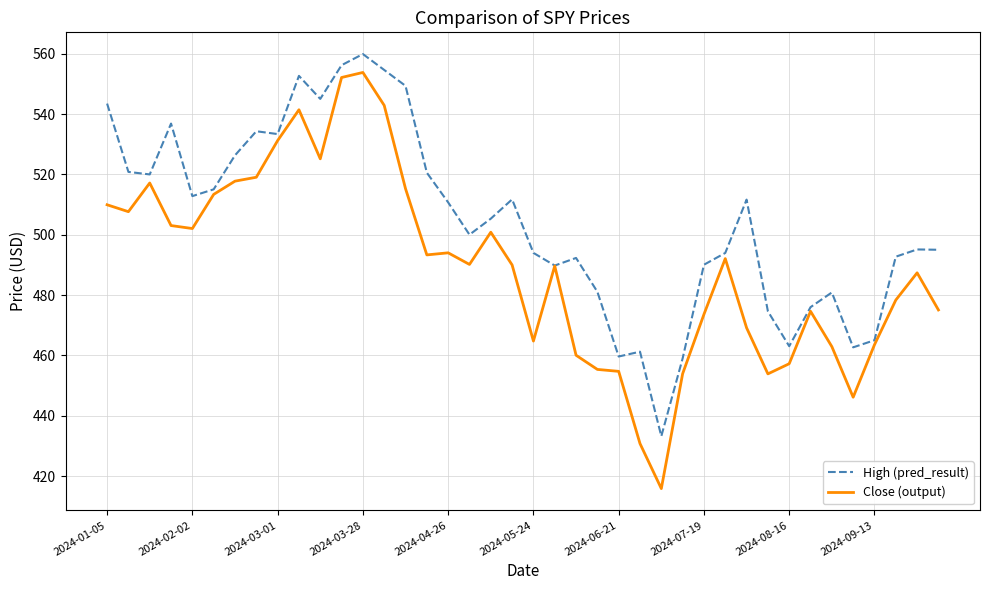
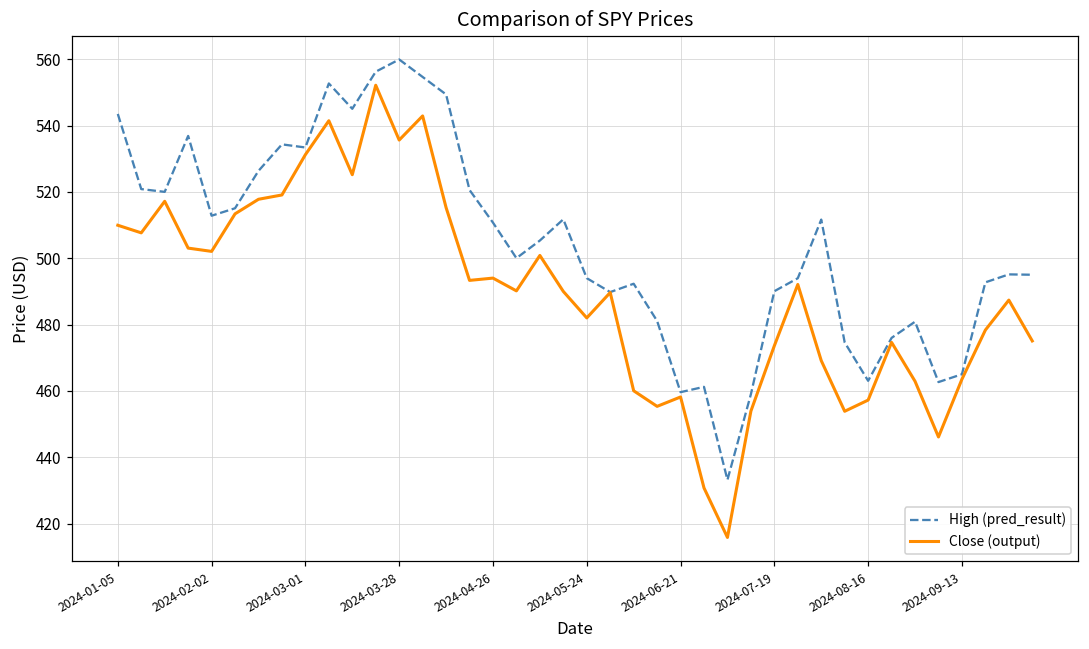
Close (output), 2024-03-28: 554 -> 536
Close (output), 2024-05-24: 465 -> 482
Close (output), 2024-06-21: 455 -> 458
